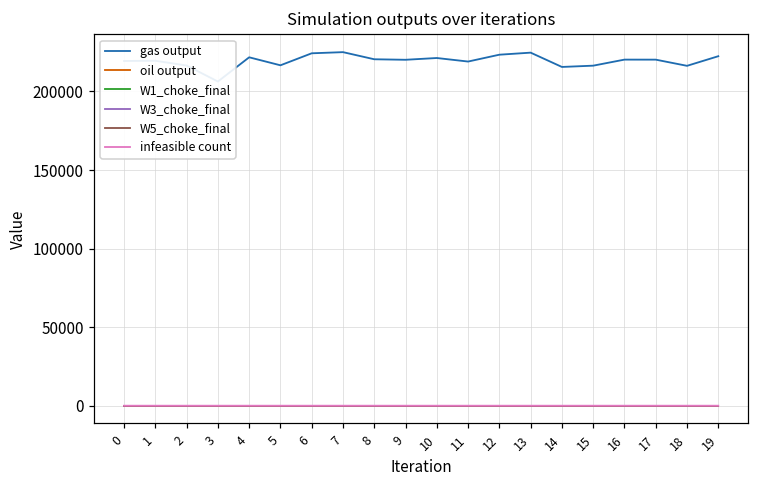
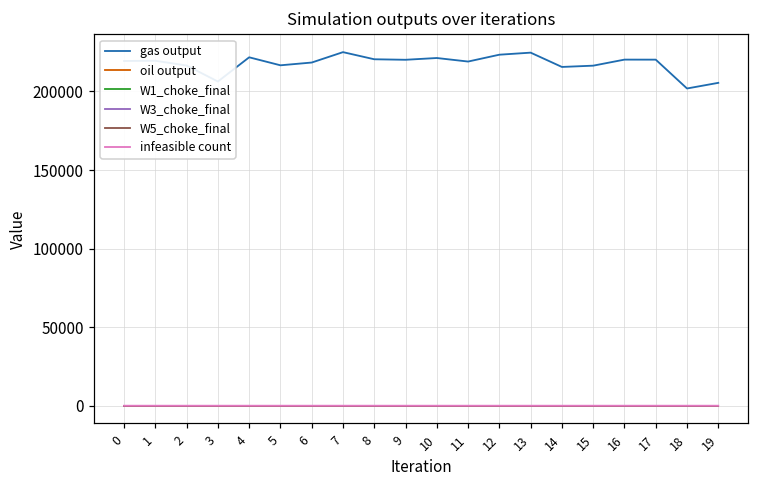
gas output, 6: 224000 -> 218000
gas output, 18: 216000 -> 202000
gas output, 19: 222000 -> 206000
